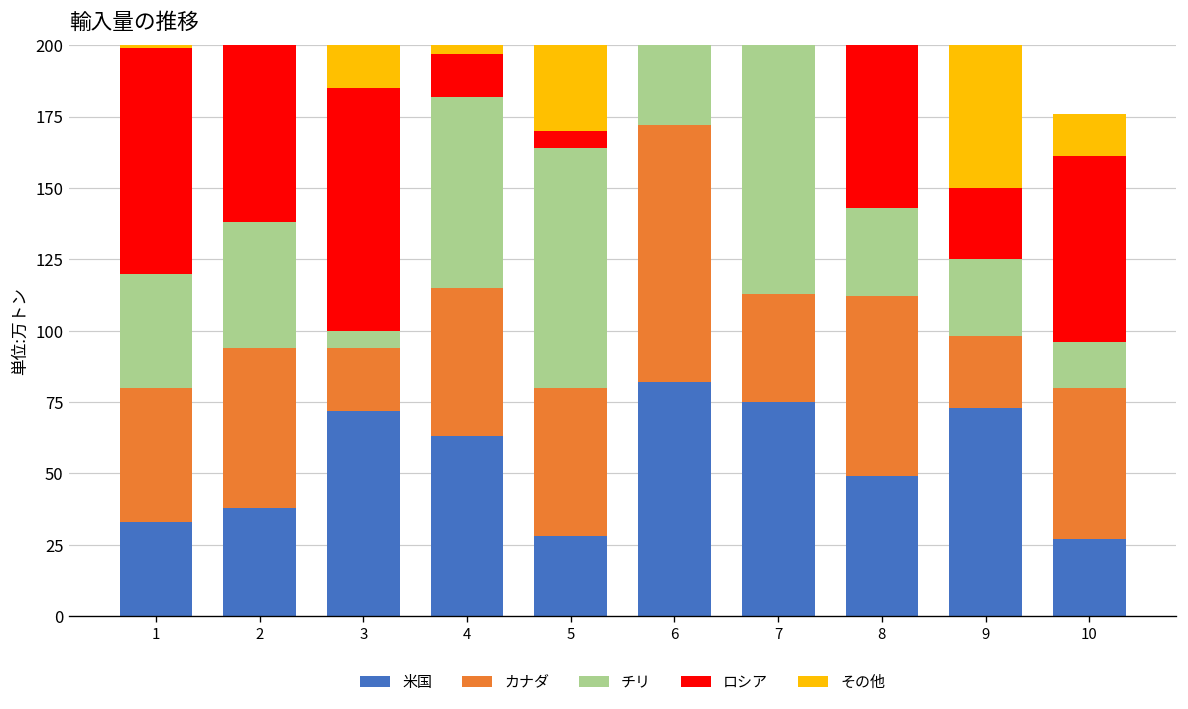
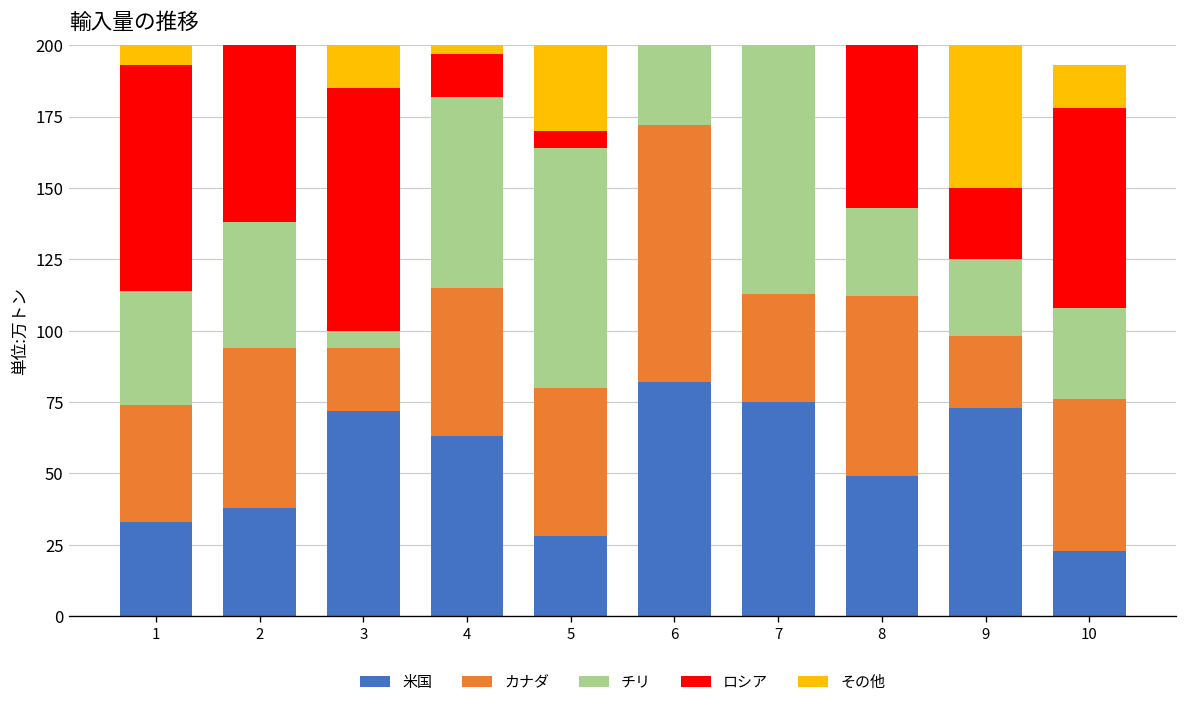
カナダ, 1: 47 -> 41
米国, 10: 27 -> 23
チリ, 10: 16 -> 32
ロシア, 10: 65 -> 70
